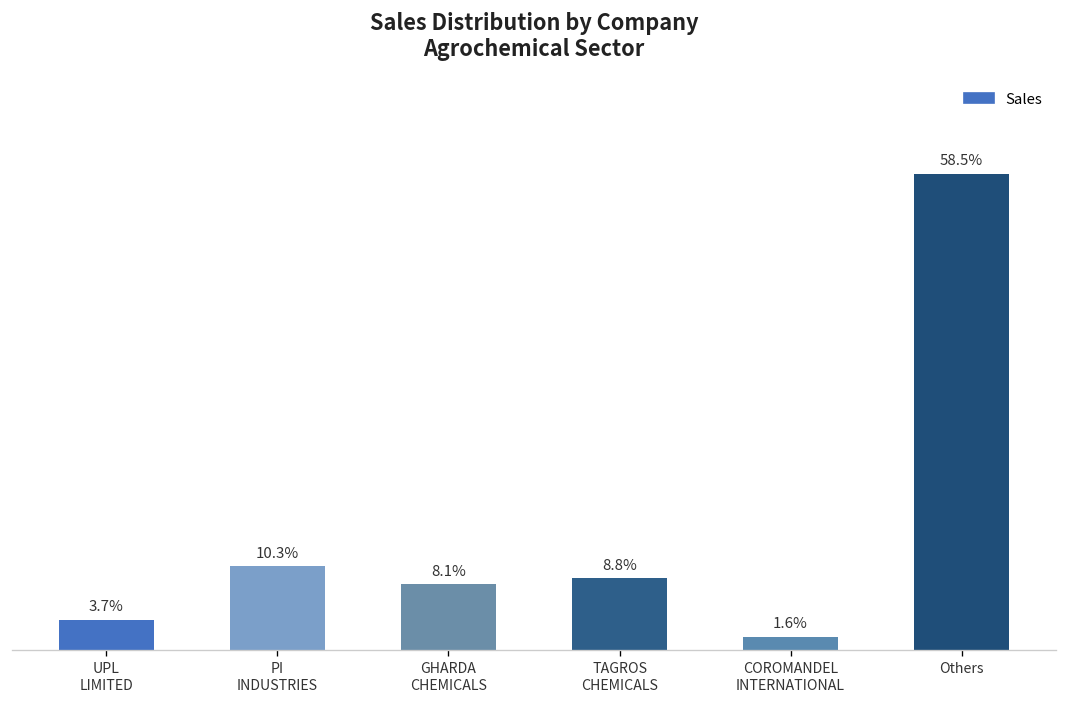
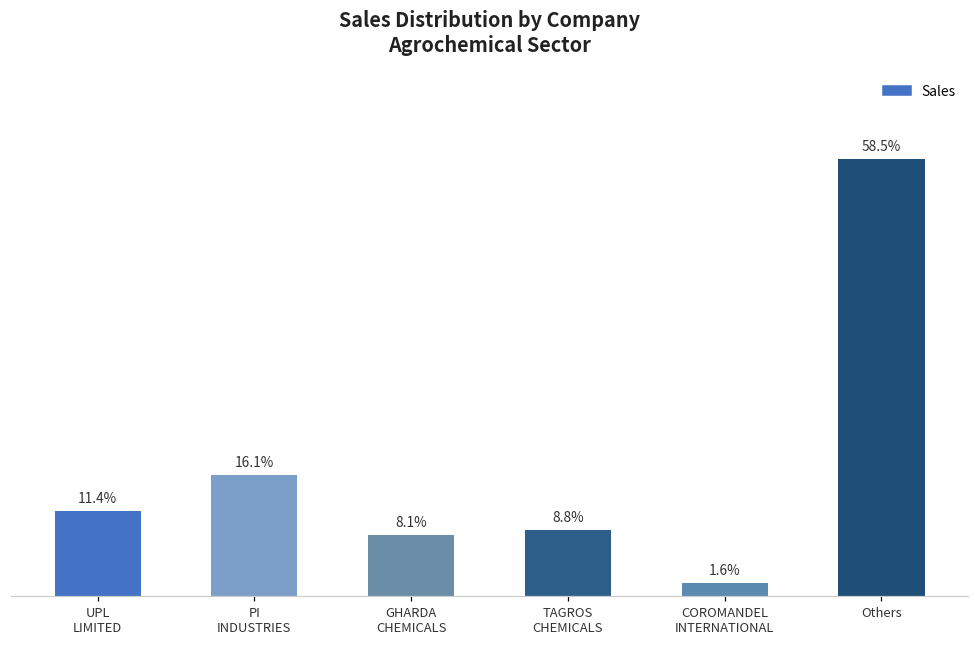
UPL LIMITED: 3.7% -> 11.4%
PI INDUSTRIES: 10.3% -> 16.1%
